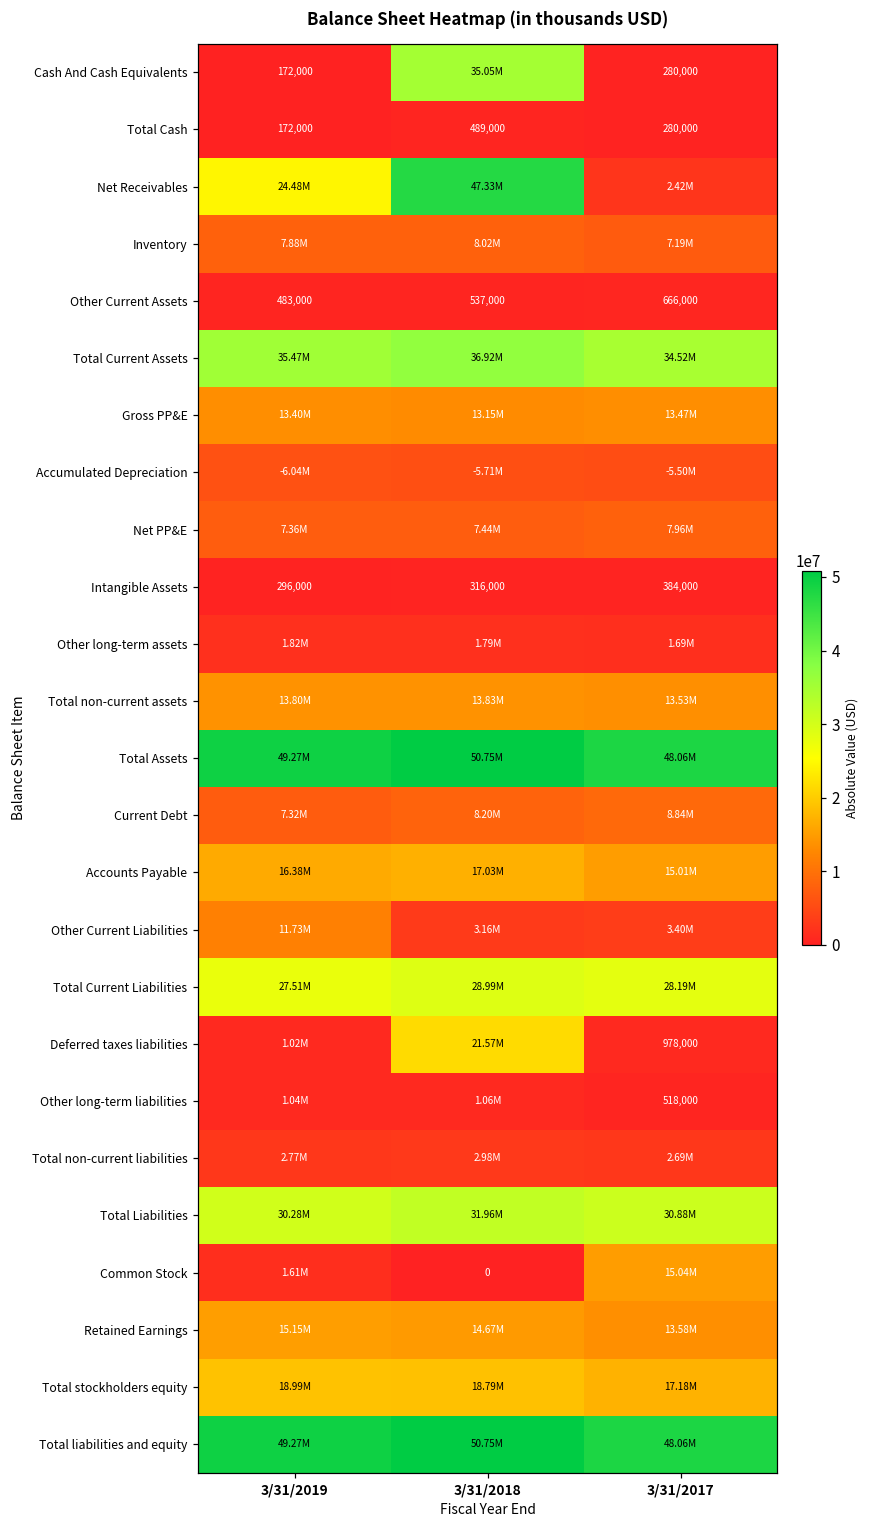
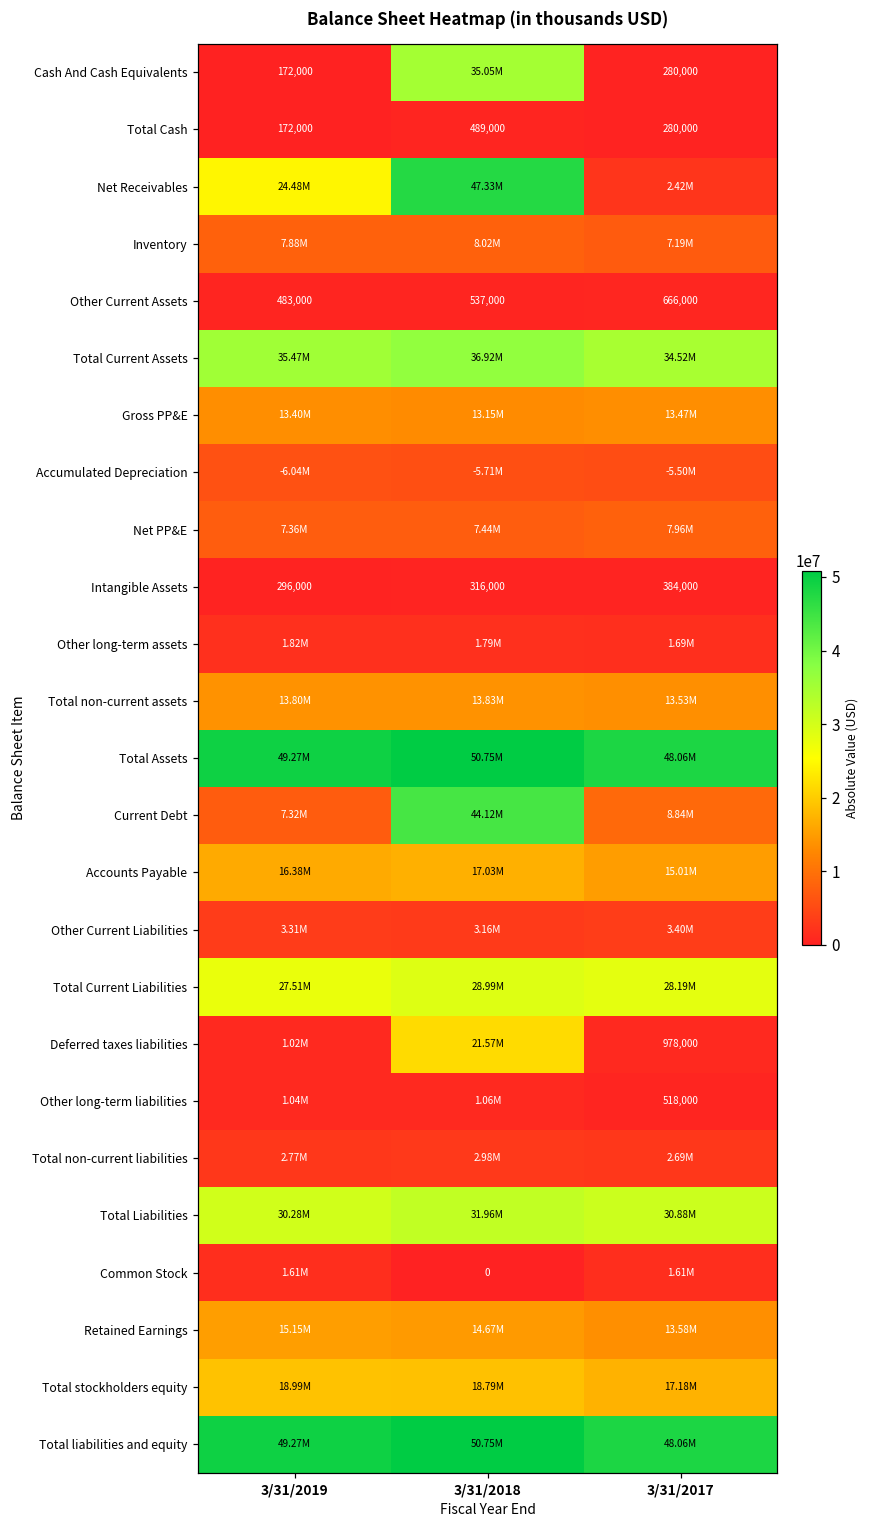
Current Debt, 3/31/2018: 8.20M -> 44.12M
Other Current Liabilities, 3/31/2019: 11.73M -> 3.31M
Common Stock, 3/31/2017: 15.04M -> 1.61M
